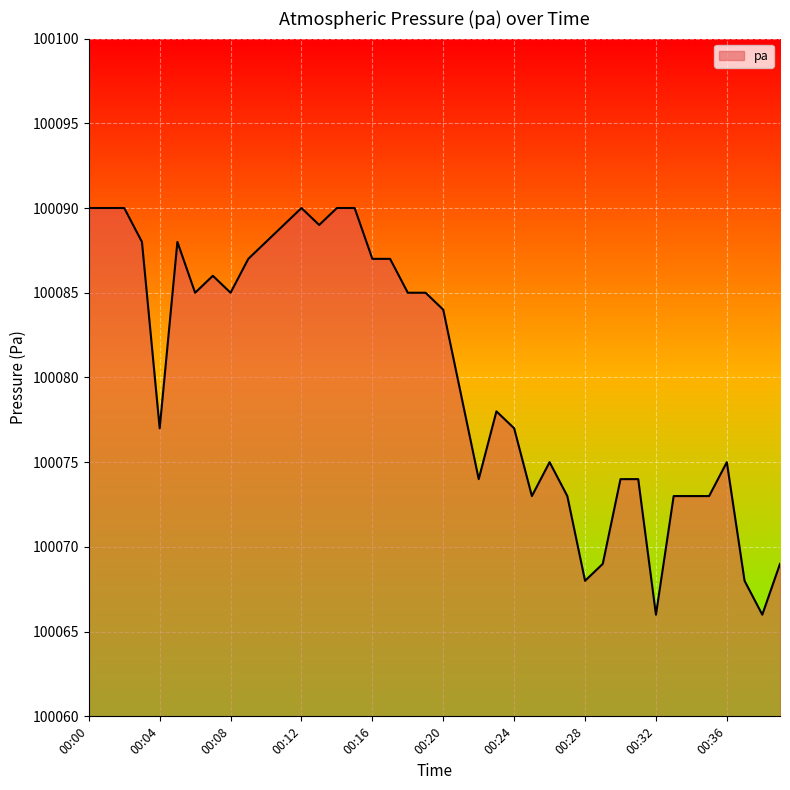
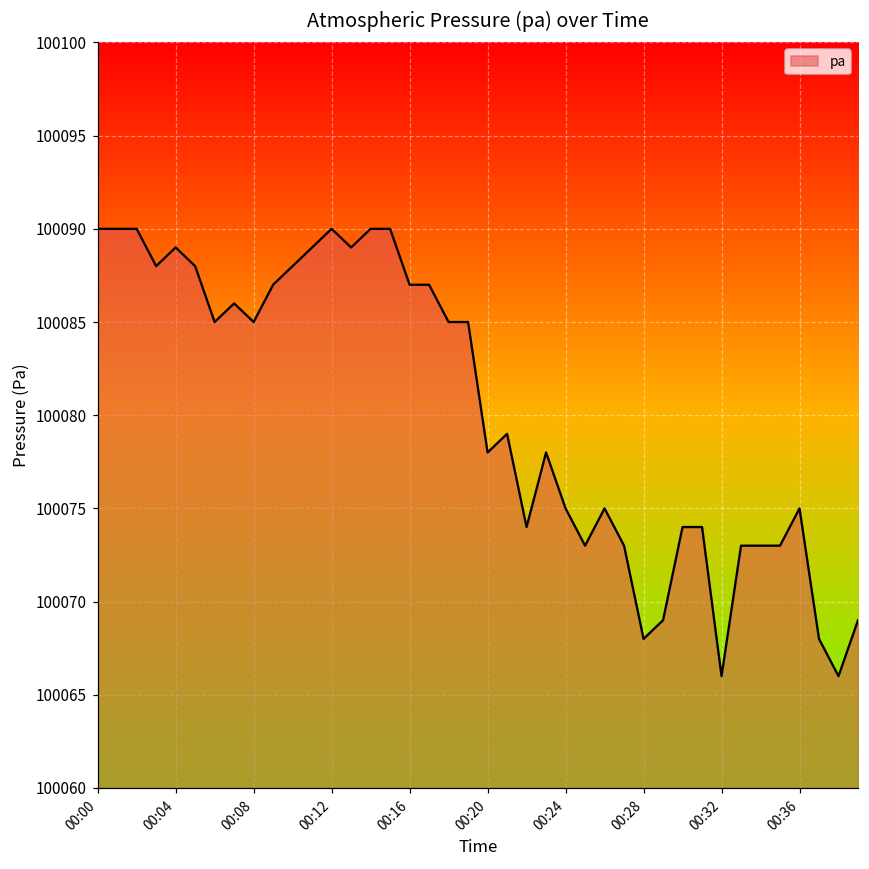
00:04: 100077 -> 100089
00:20: 100084 -> 100078
00:24: 100077 -> 100075
